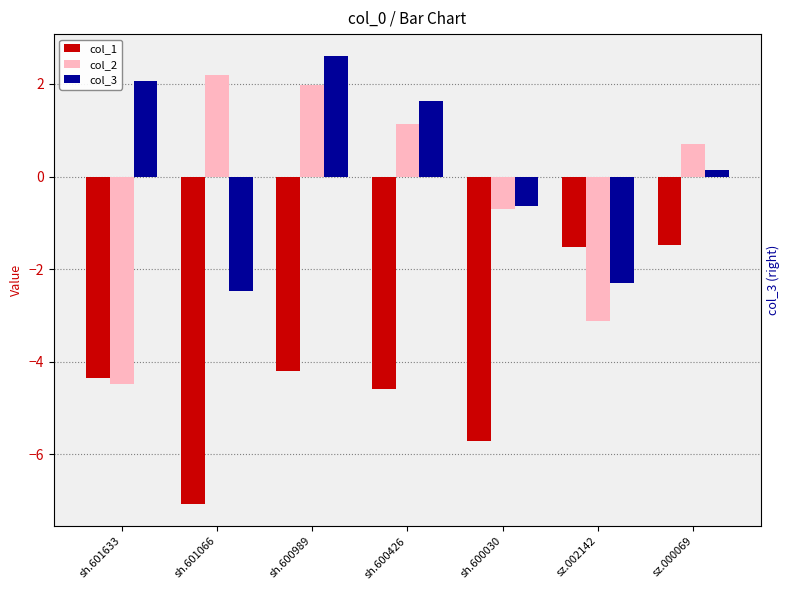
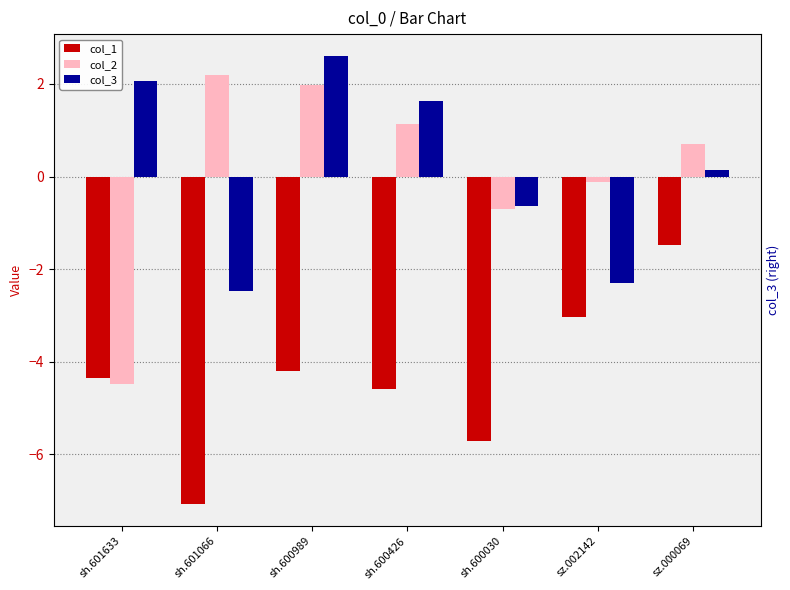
col_1, sz.002142: -1.5 -> -3.0
col_2, sz.002142: -3.1 -> -0.1
